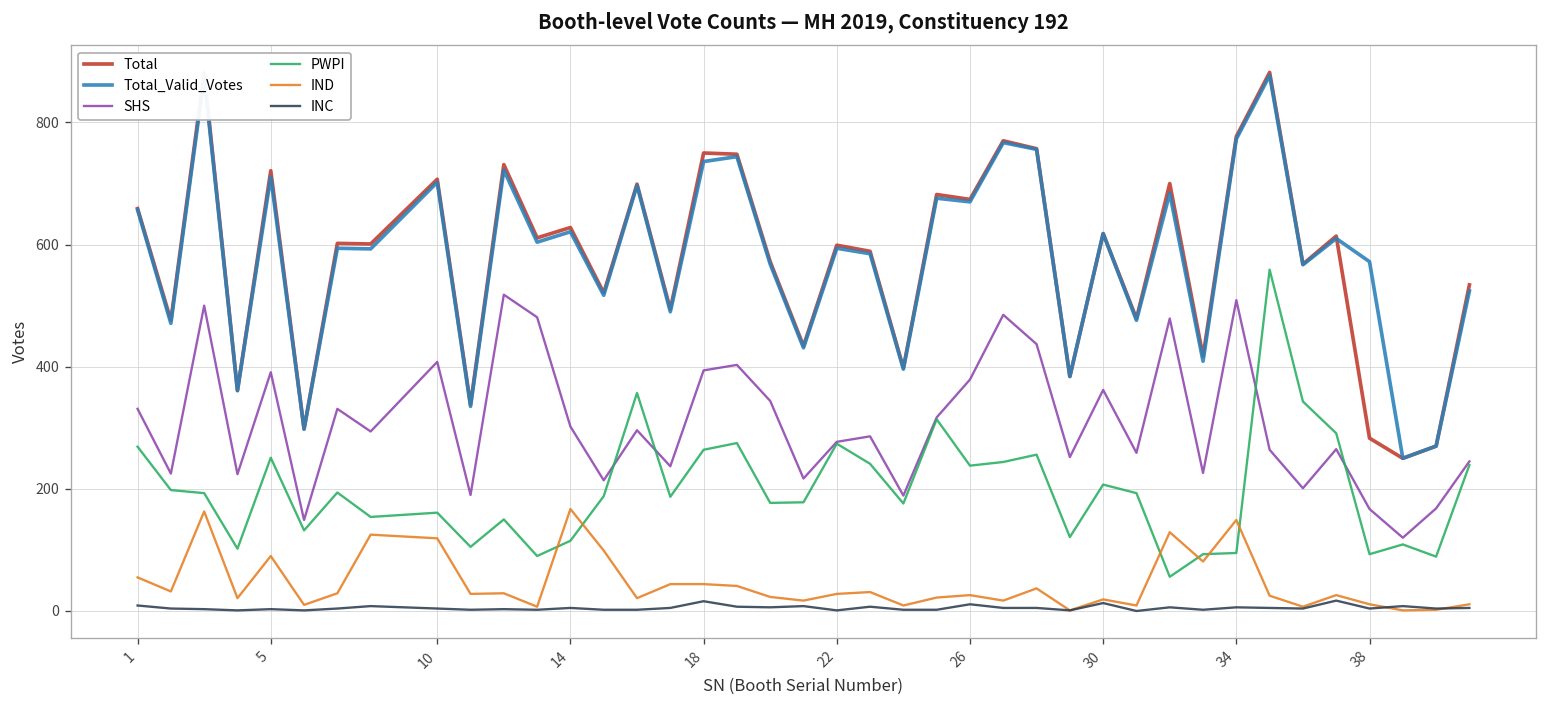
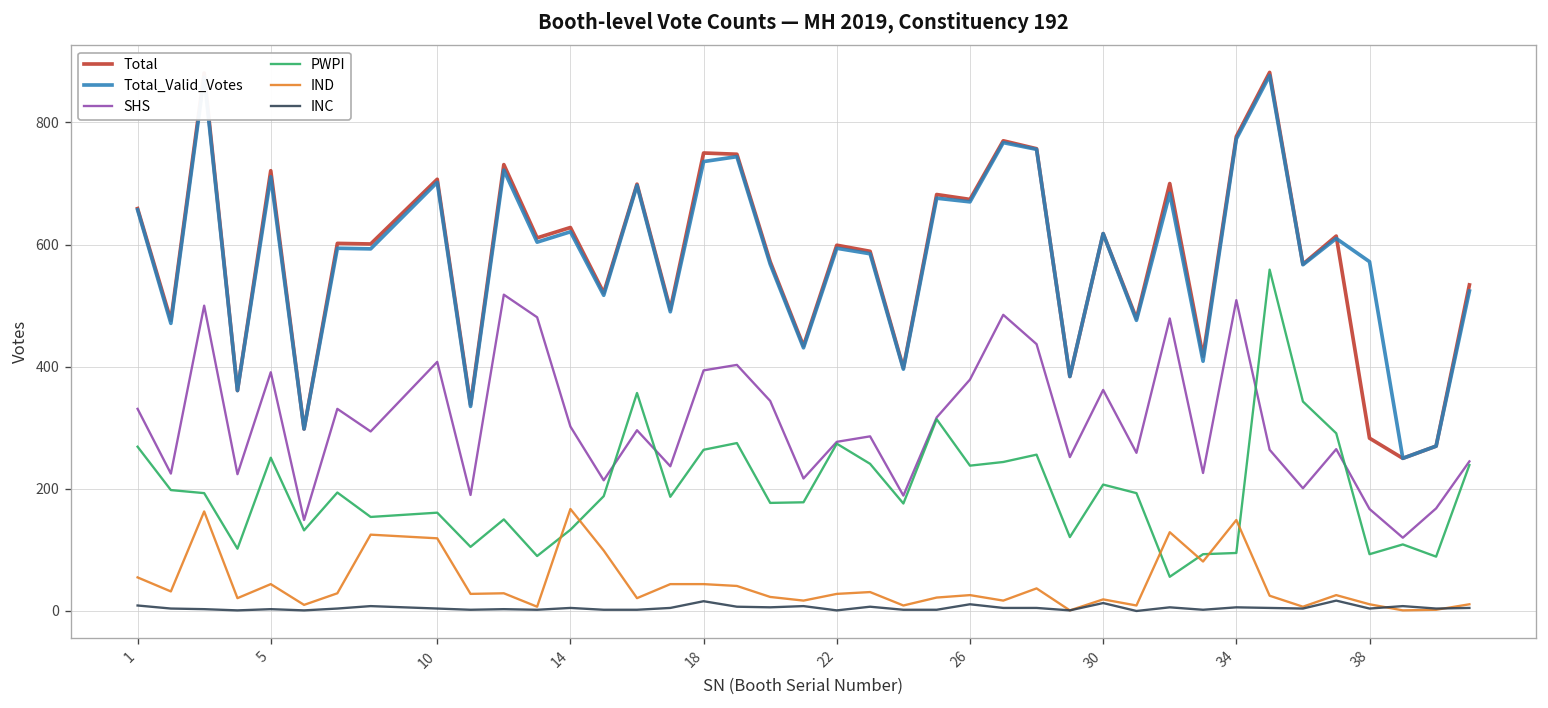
IND, 5: 90 -> 40
PWPI, 14: 120 -> 130
